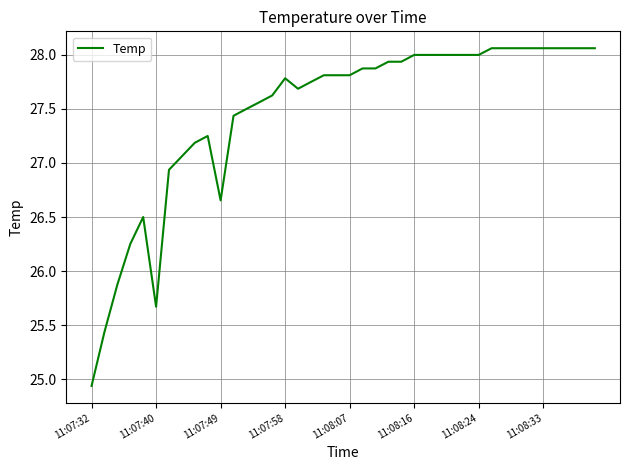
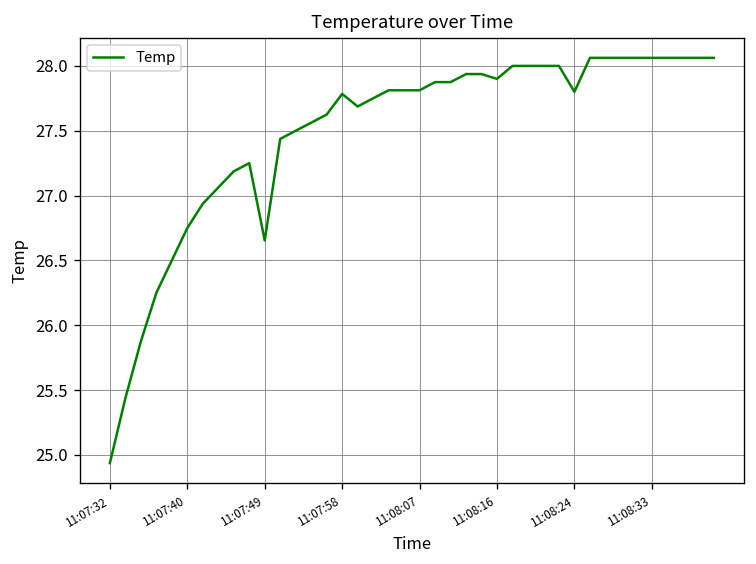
11:07:40: 25.67 -> 26.75
11:08:16: 28.0 -> 27.9
11:08:24: 28.0 -> 27.8
